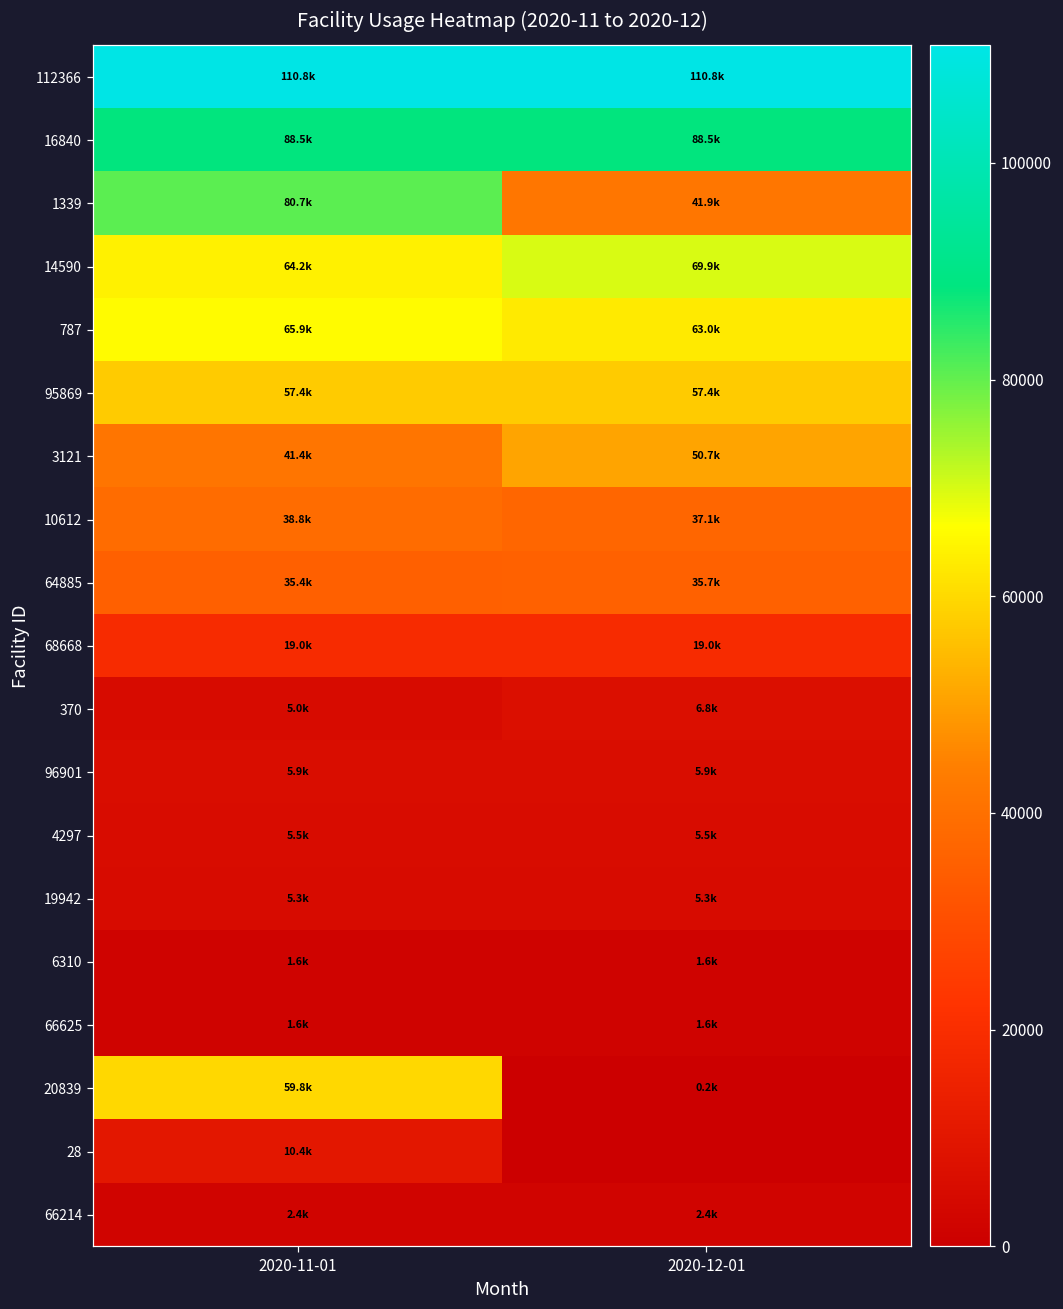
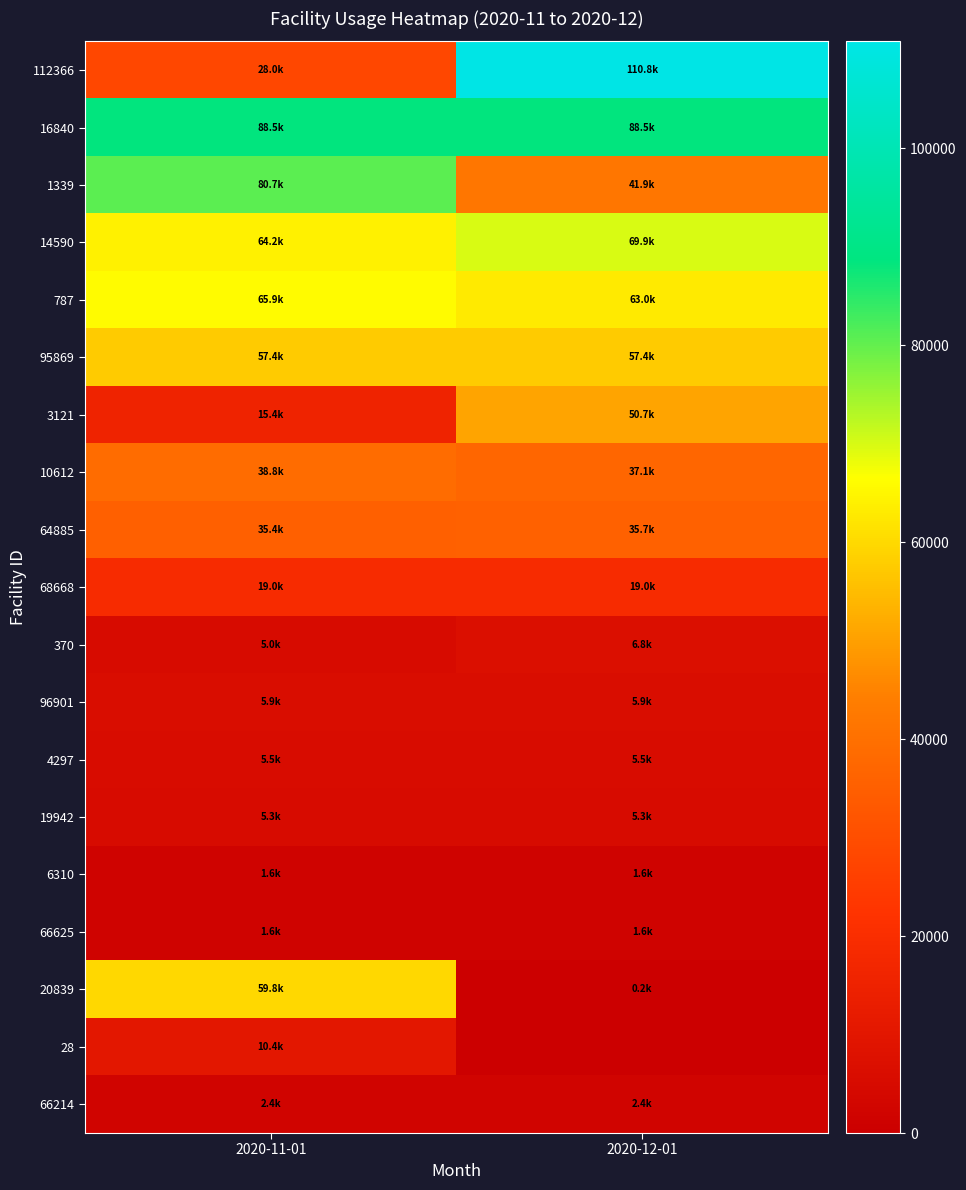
112366, 2020-11-01: 110.8k -> 28.0k
3121, 2020-11-01: 41.4k -> 15.4k
